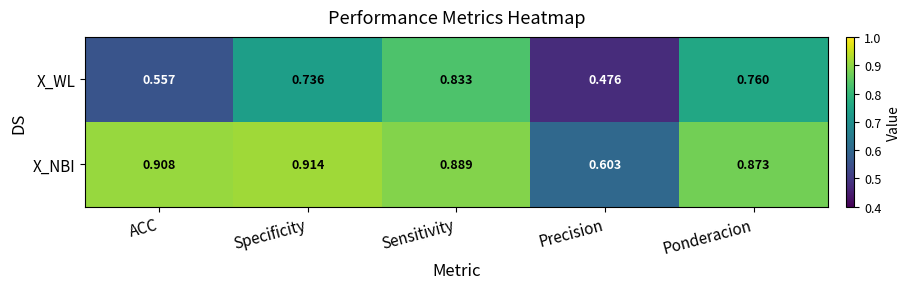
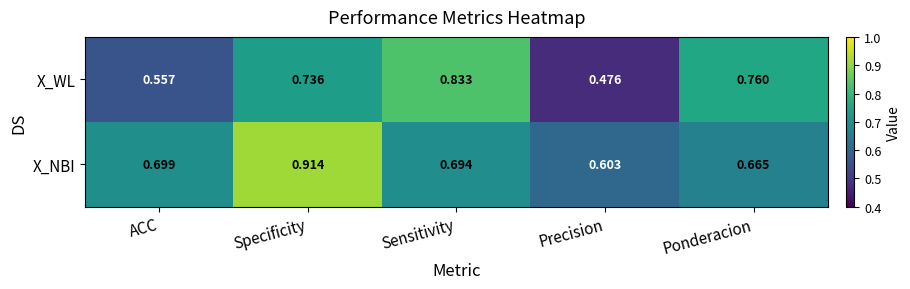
X_NBI, ACC: 0.908 -> 0.699
X_NBI, Sensitivity: 0.889 -> 0.694
X_NBI, Ponderacion: 0.873 -> 0.665
